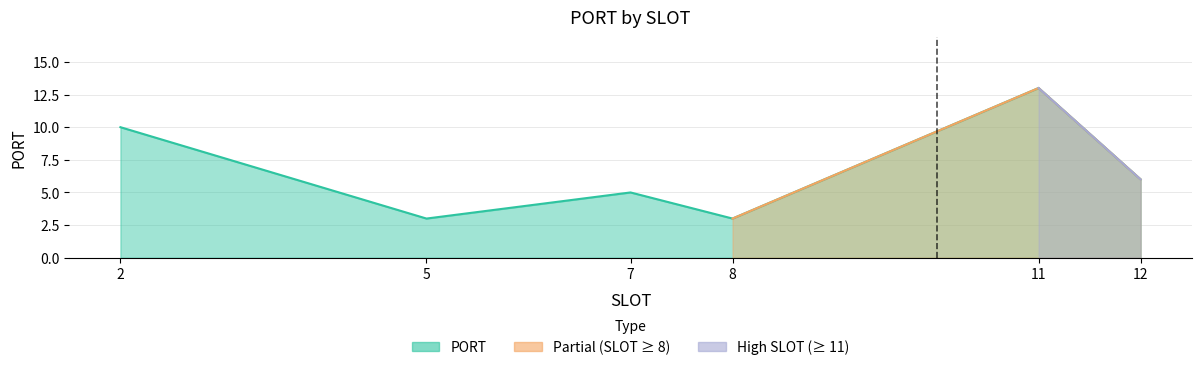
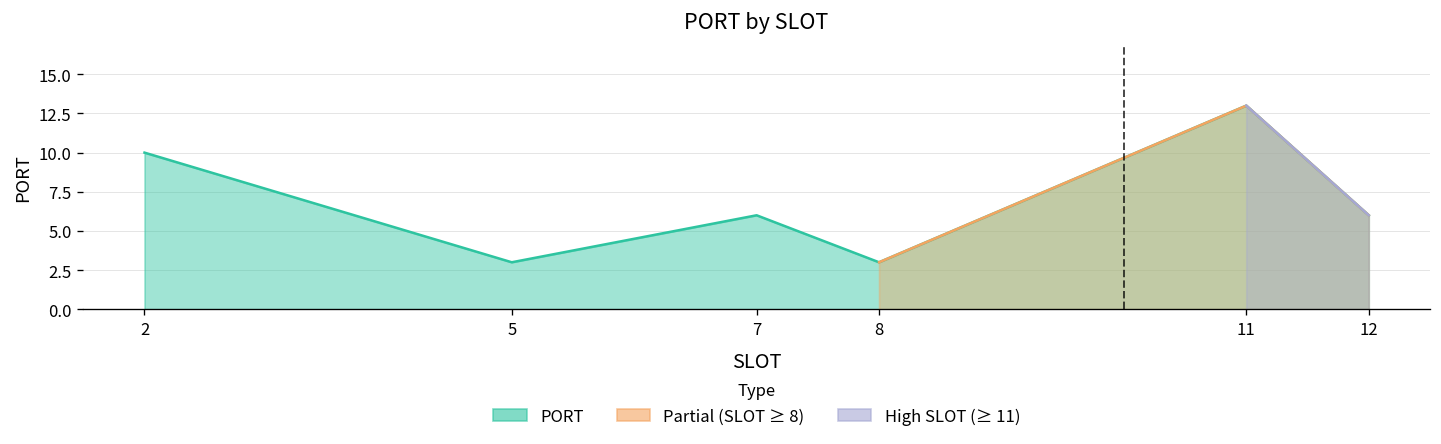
PORT, 7: 5 -> 6
